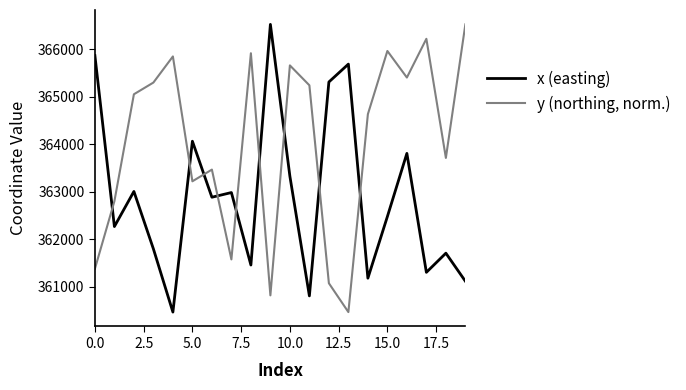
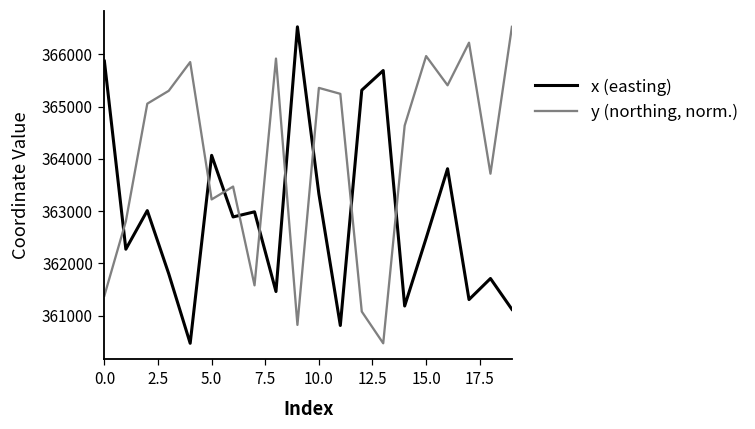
y (northing, norm.), 10.0: 365700 -> 365400
